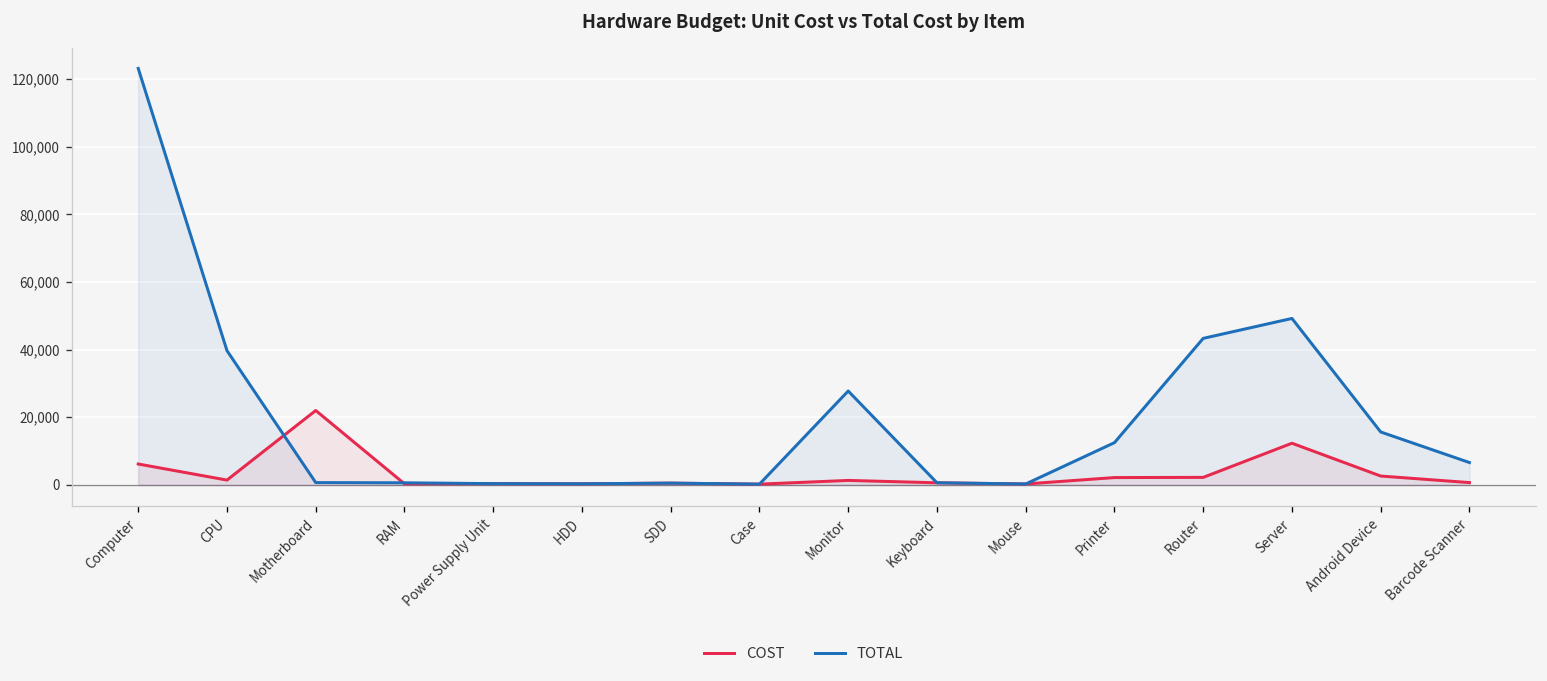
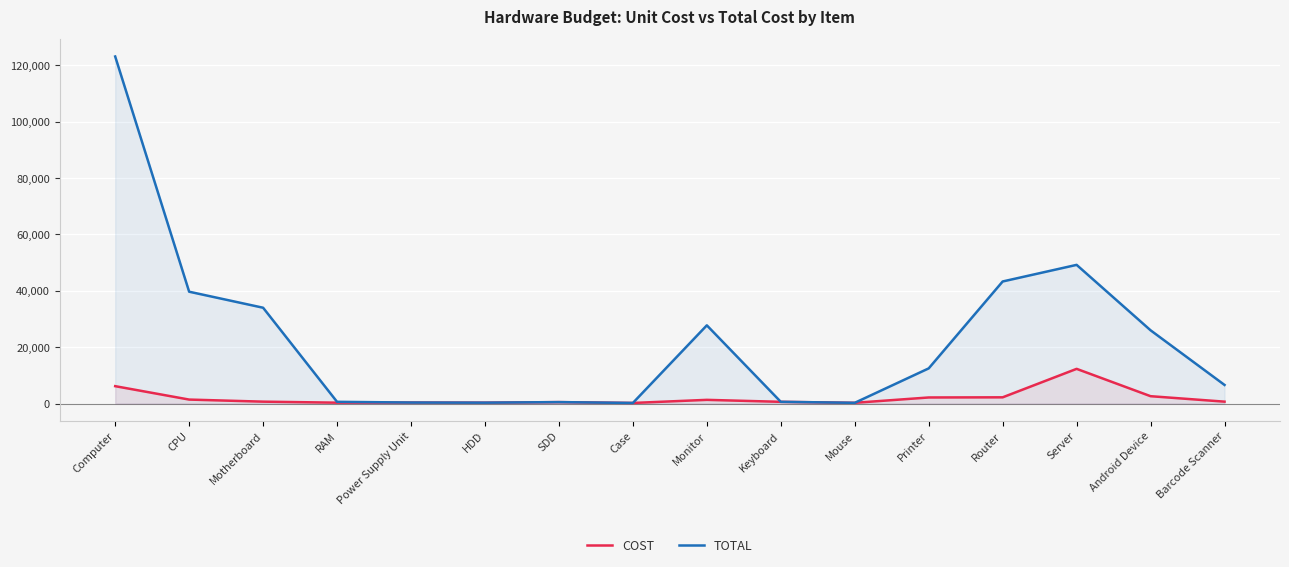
COST, Motherboard: 22,000 -> 1,000
TOTAL, Motherboard: 1,000 -> 34,000
TOTAL, Android Device: 16,000 -> 26,000
